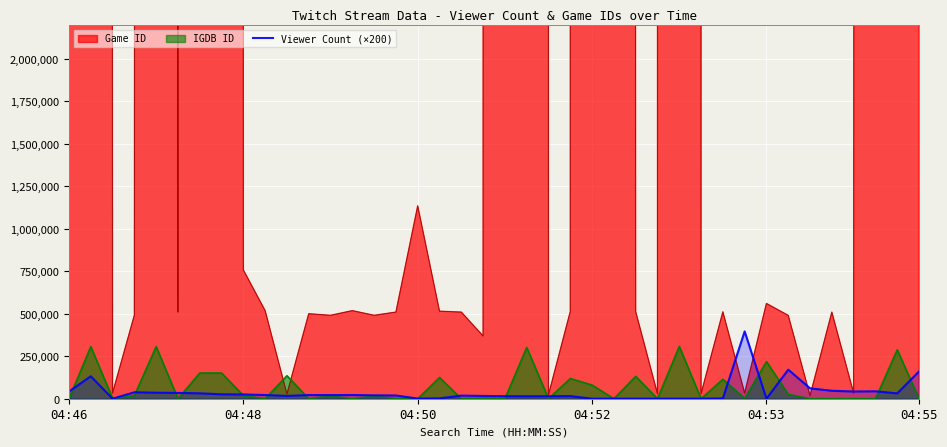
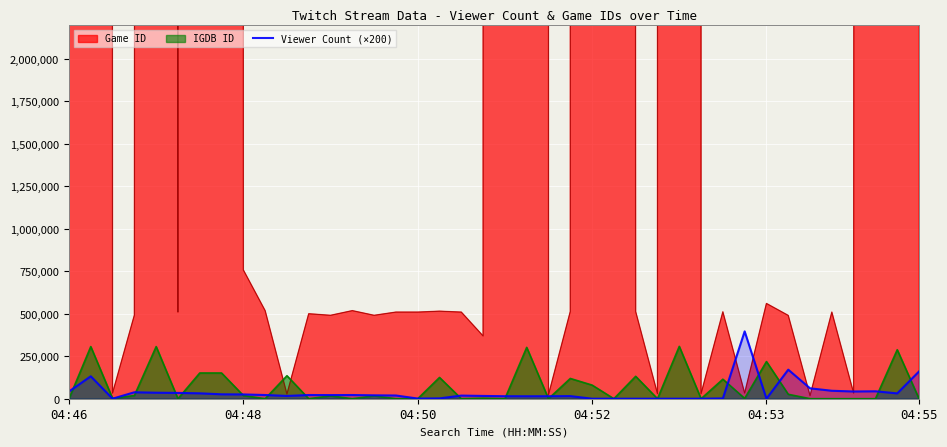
Game ID, 04:50: 1,140,000 -> 510,000
